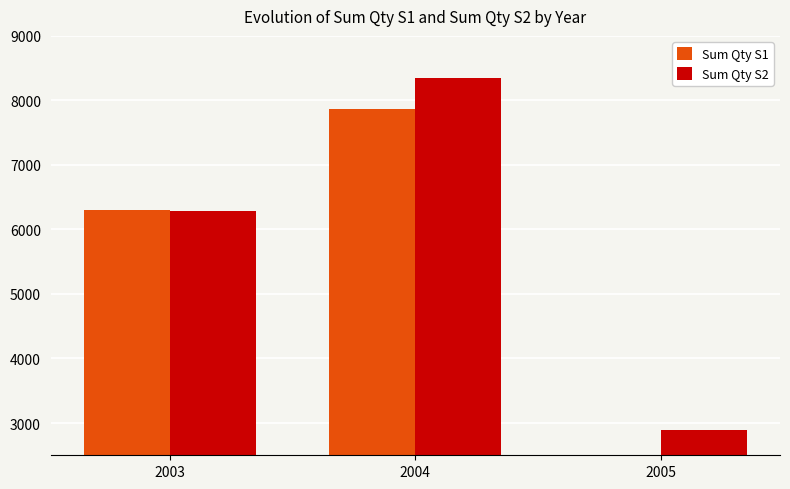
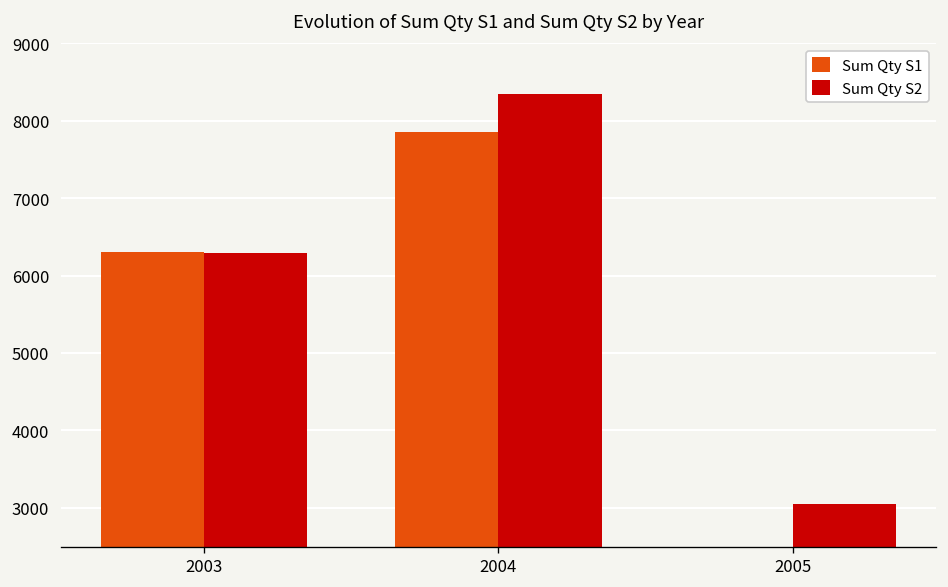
Sum Qty S2, 2005: 2900 -> 3100
